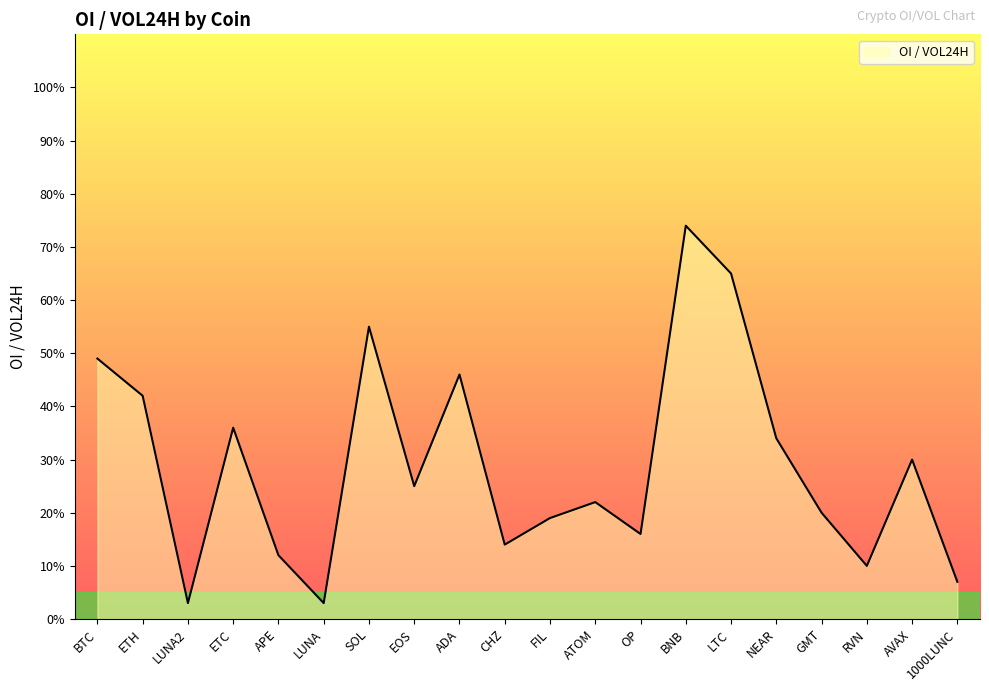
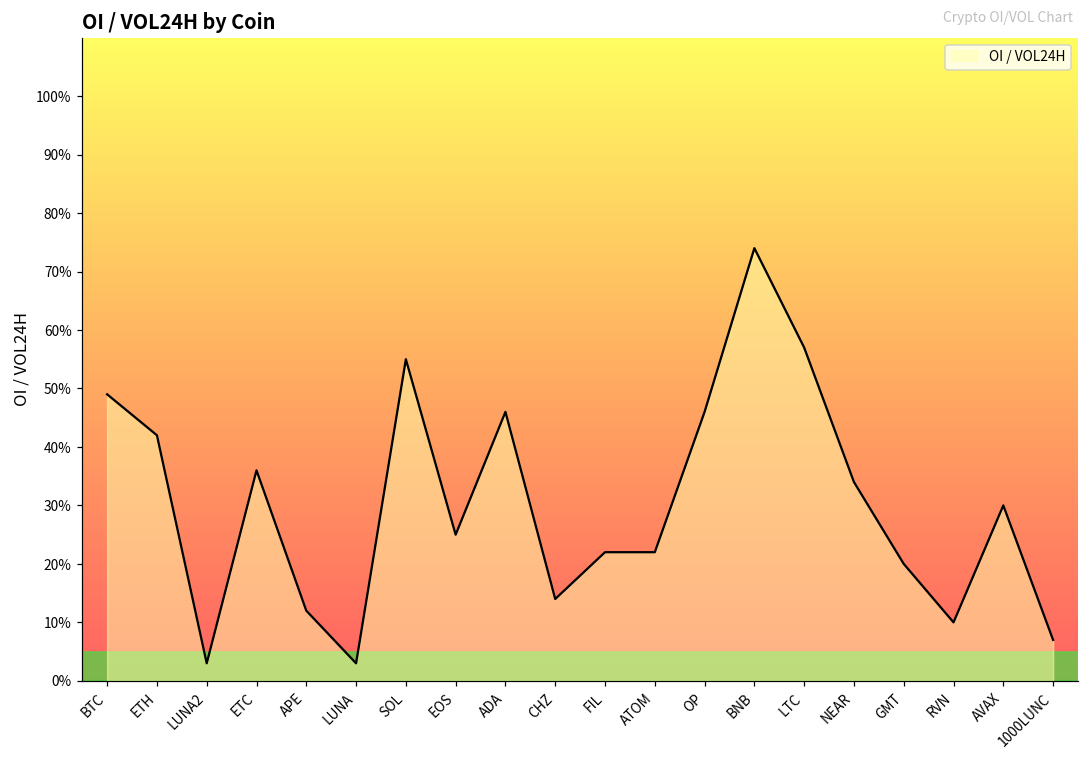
FIL: 19% -> 22%
OP: 16% -> 46%
LTC: 65% -> 57%
